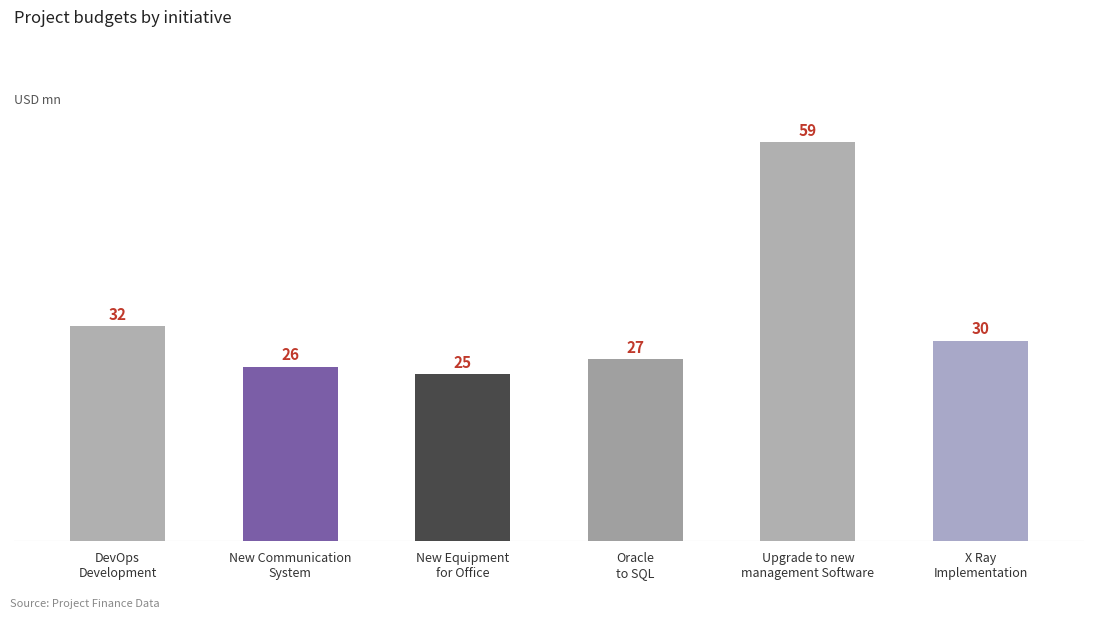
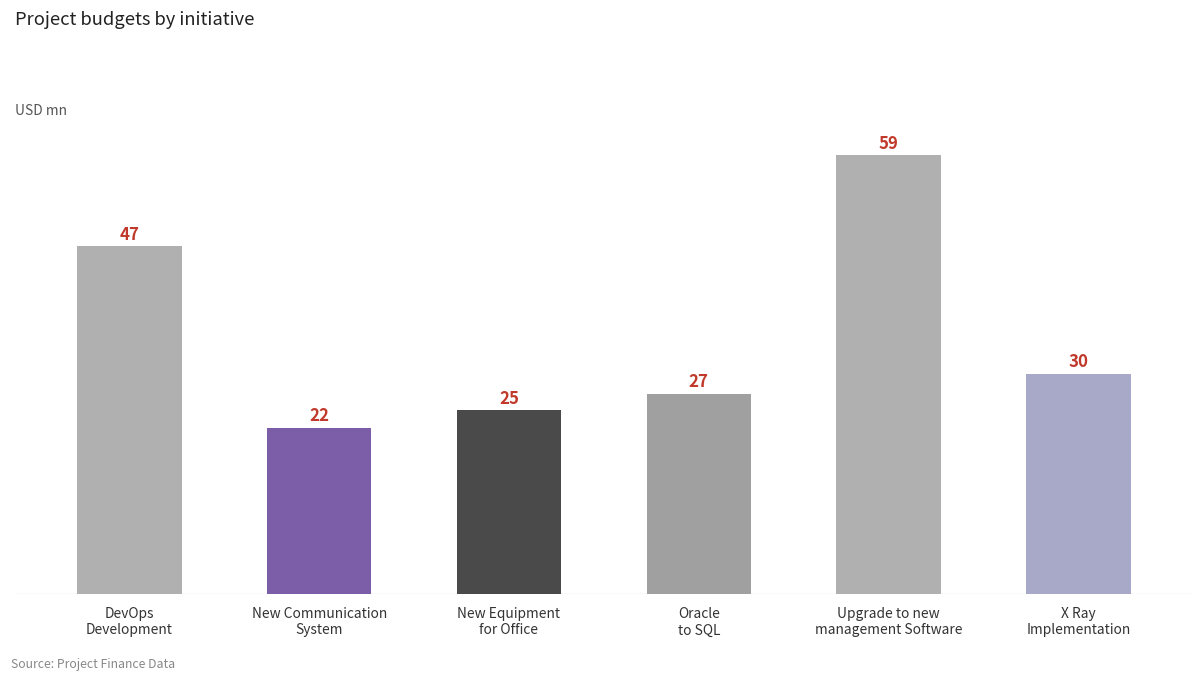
DevOps Development: 32 -> 47
New Communication System: 26 -> 22
